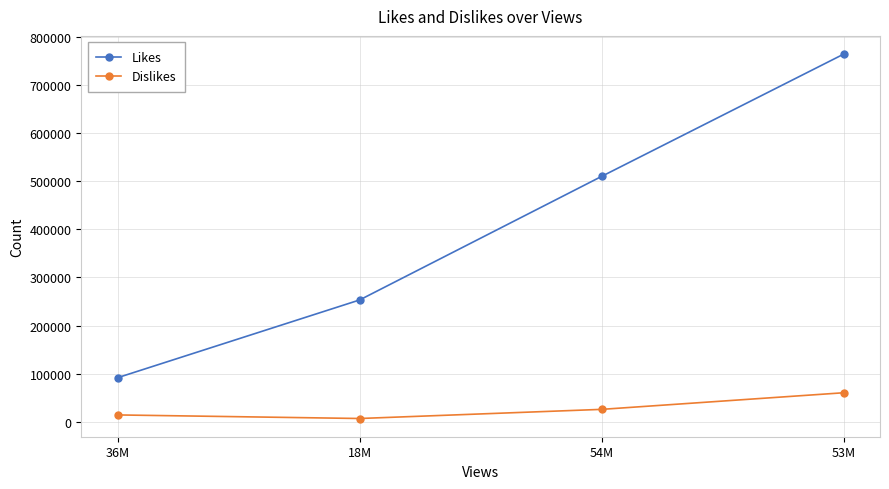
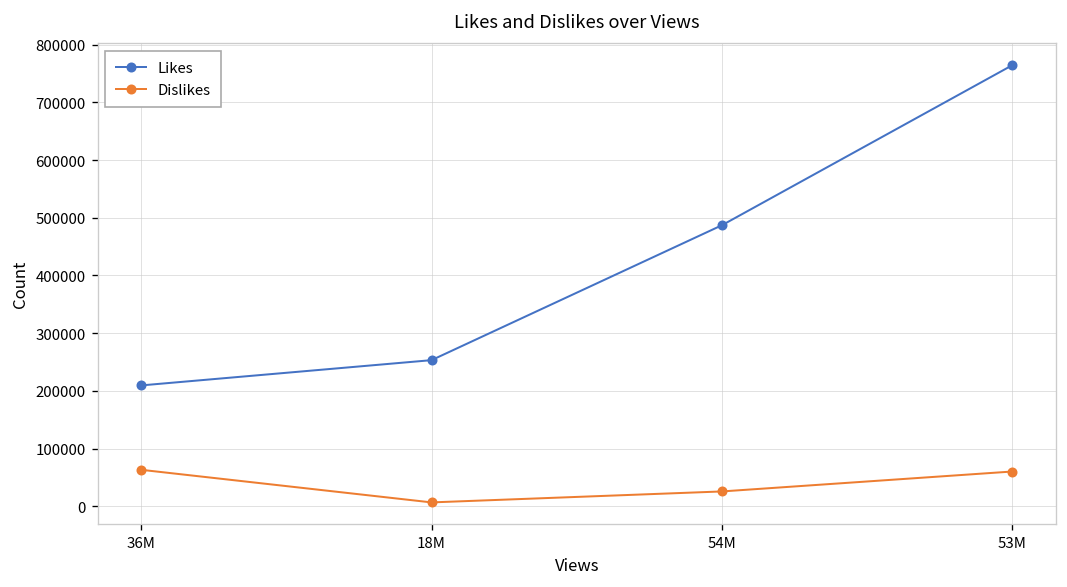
Likes, 36M: 90000 -> 210000
Dislikes, 36M: 10000 -> 60000
Likes, 54M: 510000 -> 490000
